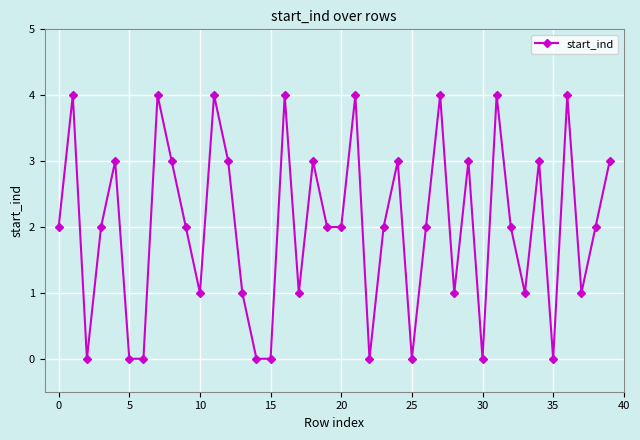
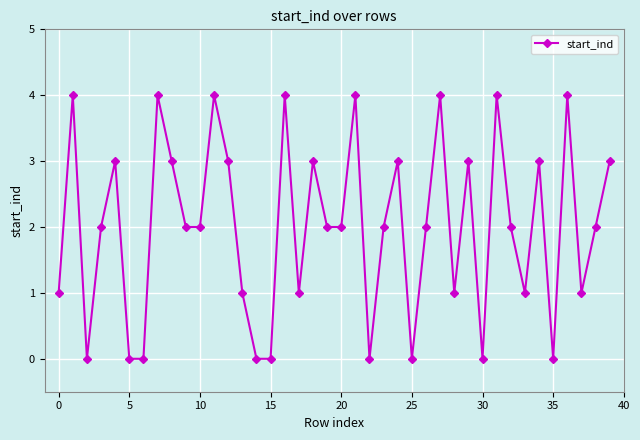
0: 2 -> 1
10: 1 -> 2
